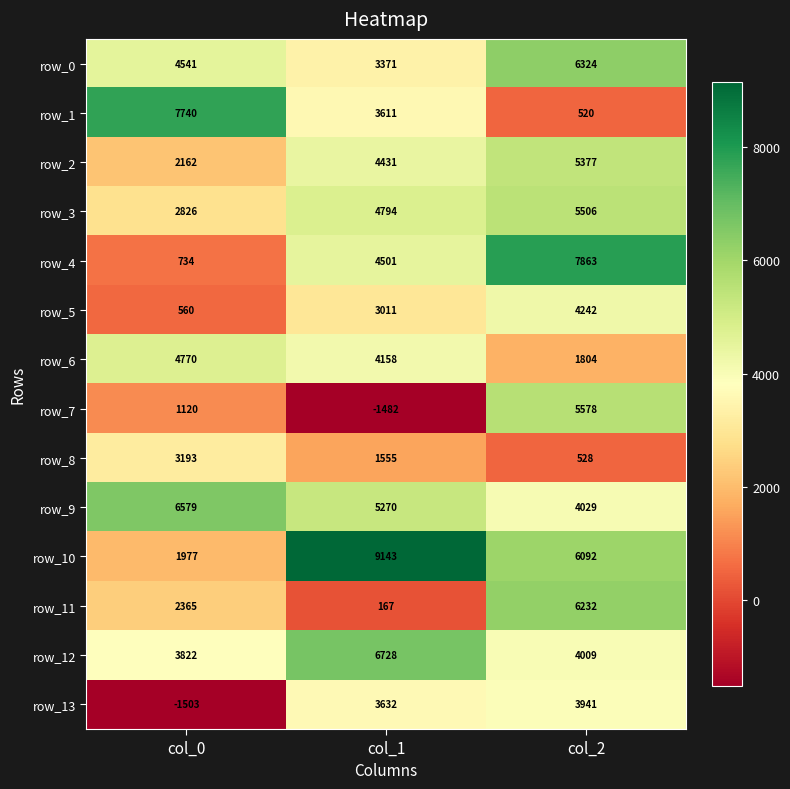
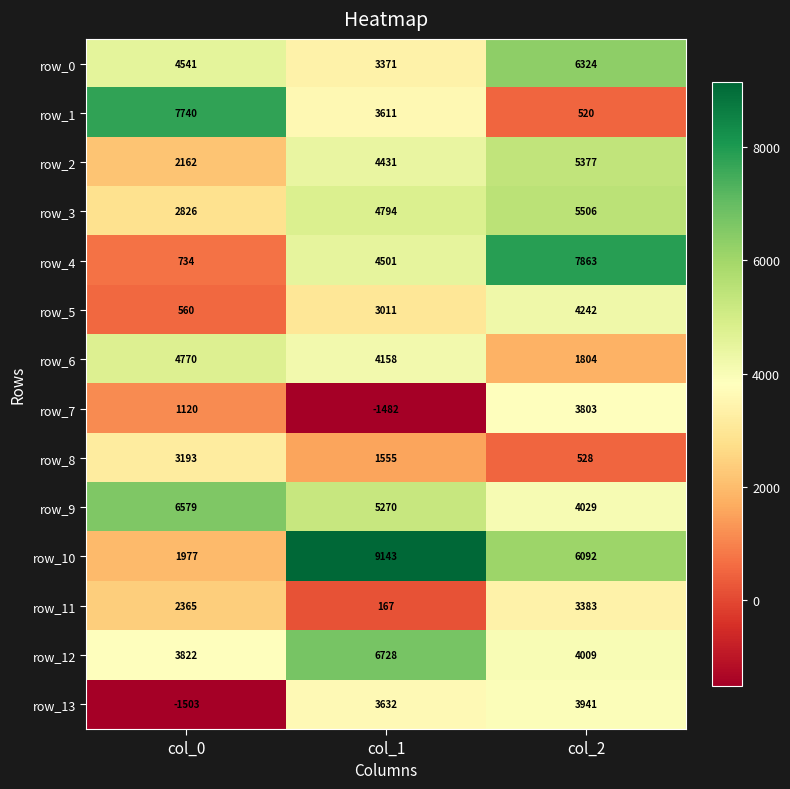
row_7, col_2: 5578 -> 3803
row_11, col_2: 6232 -> 3383
